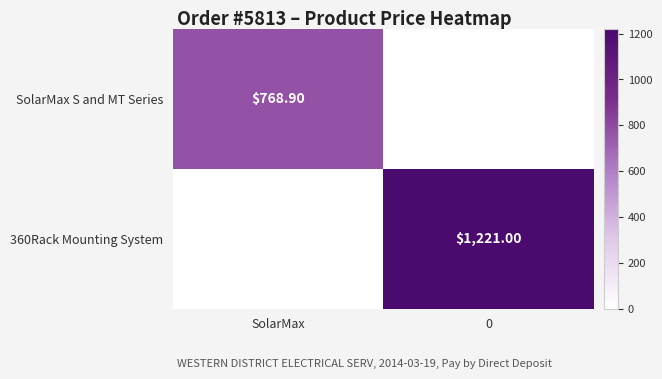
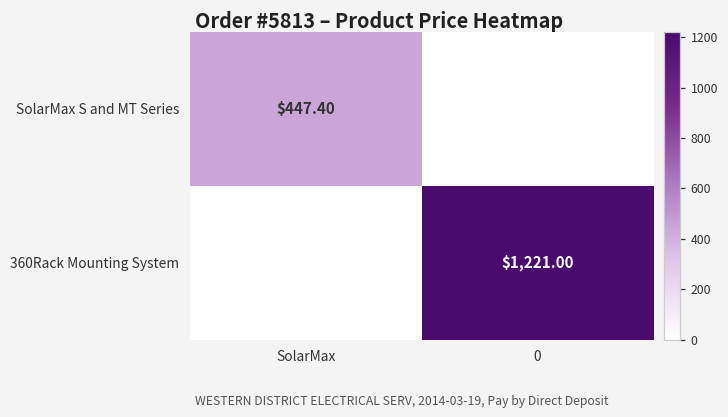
SolarMax S and MT Series, SolarMax: $768.90 -> $447.40
